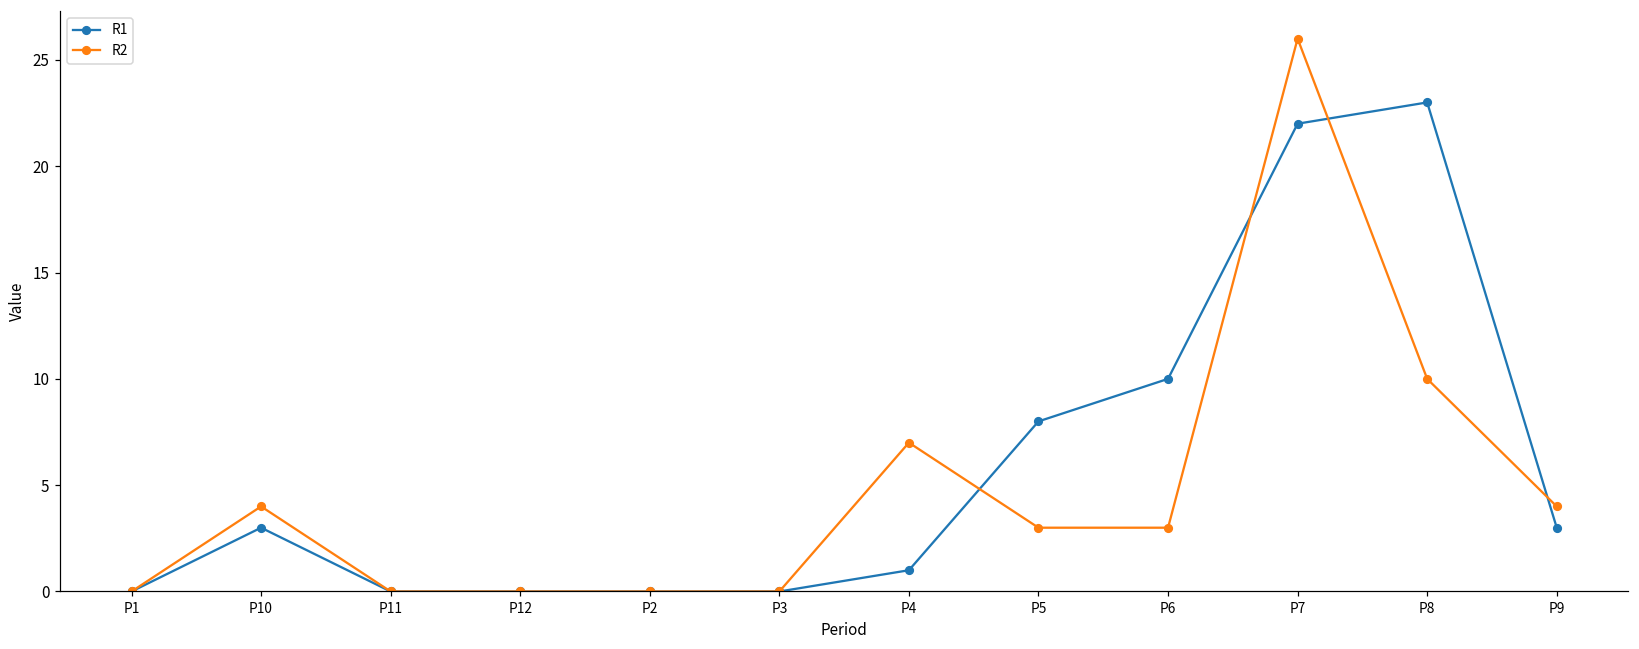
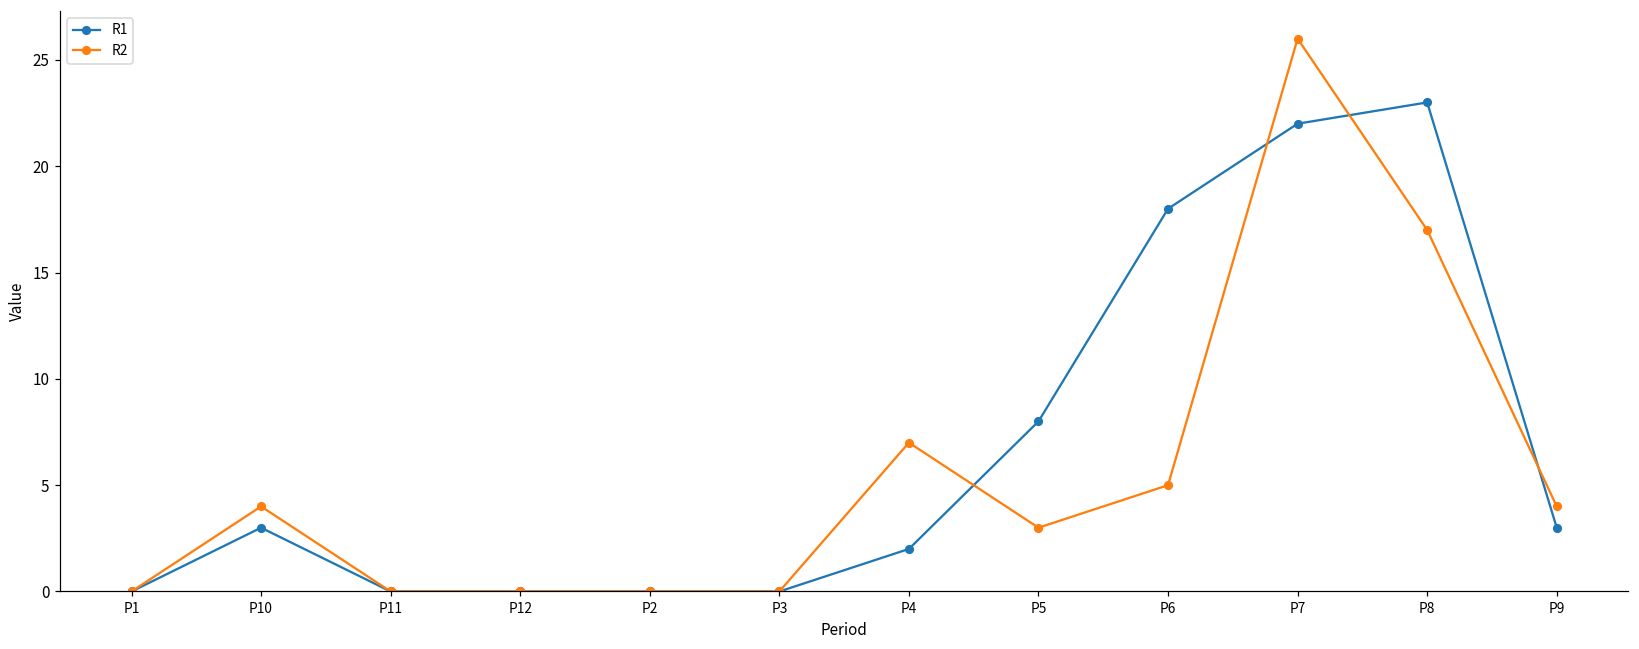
R1, P4: 1 -> 2
R1, P6: 10 -> 18
R2, P6: 3 -> 5
R2, P8: 10 -> 17
